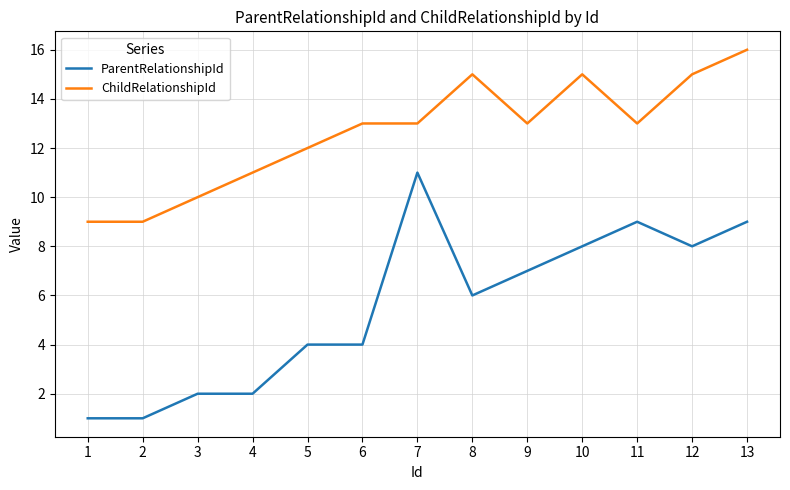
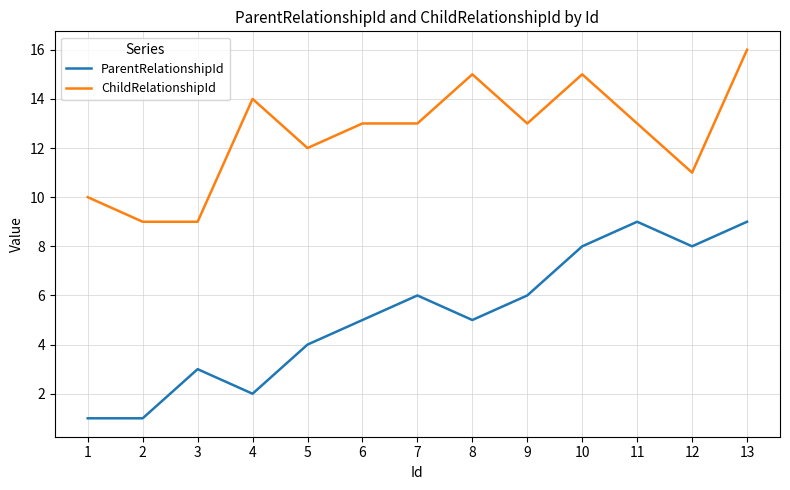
ChildRelationshipId, 1: 9 -> 10
ParentRelationshipId, 3: 2 -> 3
ChildRelationshipId, 3: 10 -> 9
ChildRelationshipId, 4: 11 -> 14
ParentRelationshipId, 6: 4 -> 5
ParentRelationshipId, 7: 11 -> 6
ParentRelationshipId, 8: 6 -> 5
ParentRelationshipId, 9: 7 -> 6
ChildRelationshipId, 12: 15 -> 11
